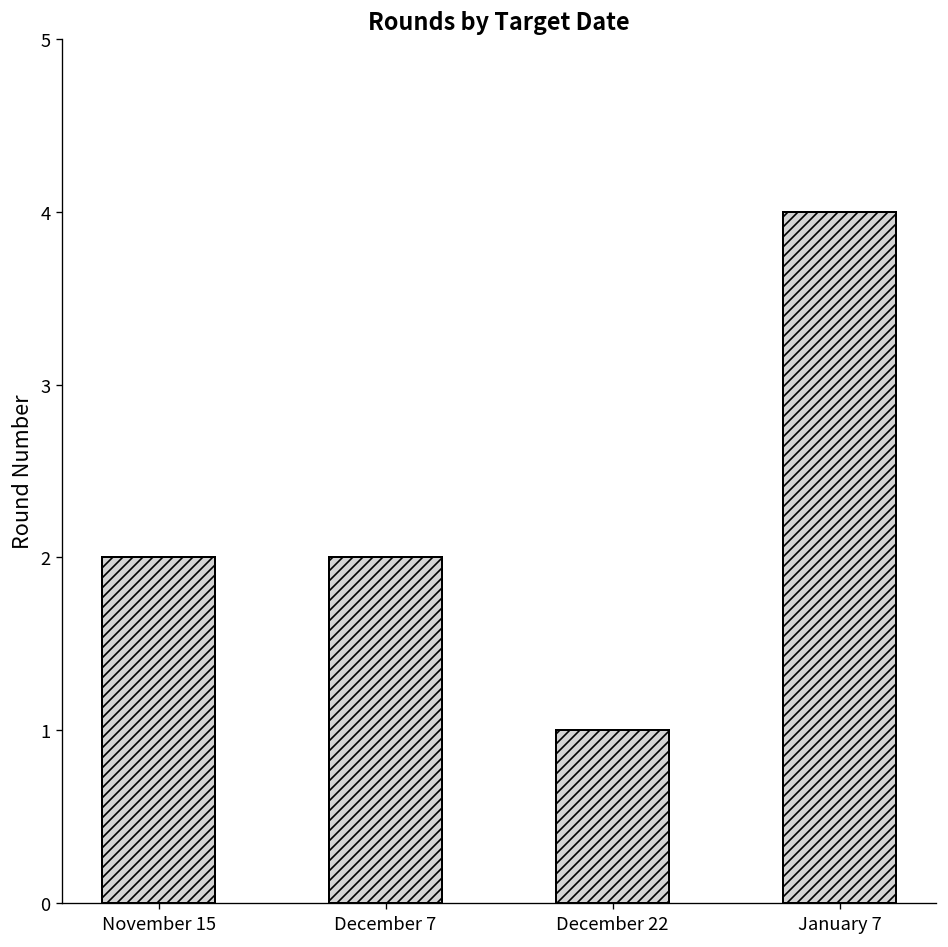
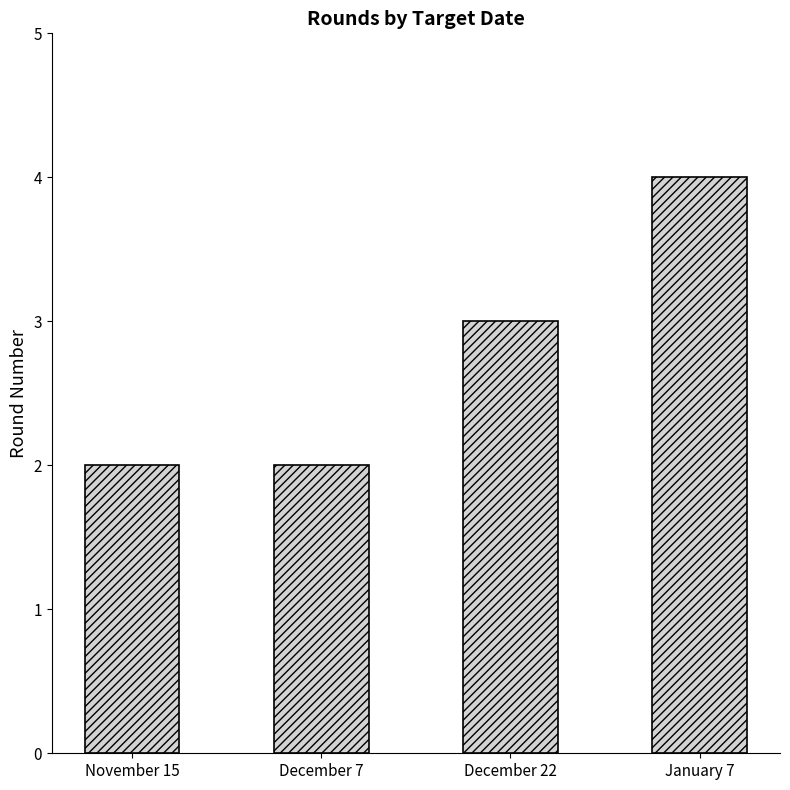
December 22: 1 -> 3
